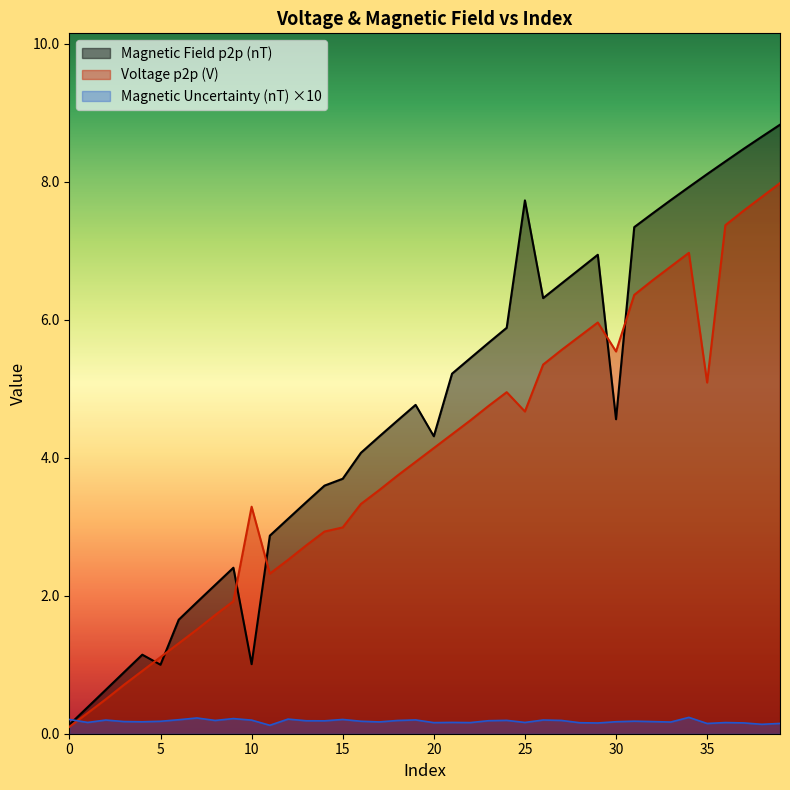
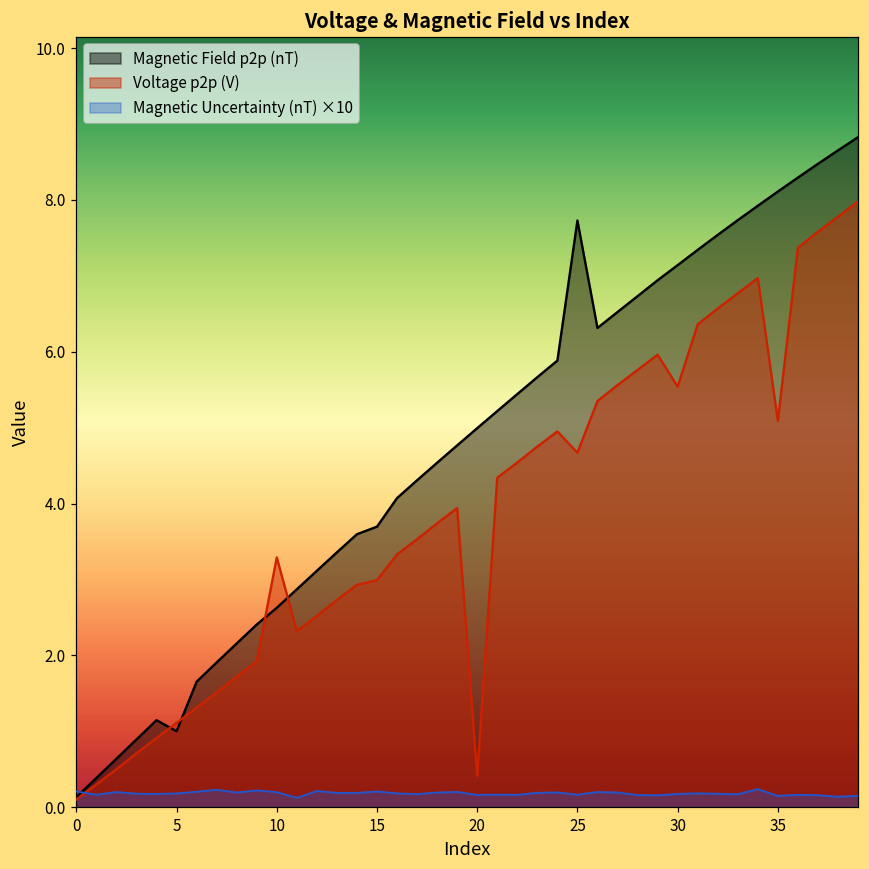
Magnetic Field p2p (nT), 10: 1.0 -> 2.6
Magnetic Field p2p (nT), 20: 4.3 -> 5.0
Voltage p2p (V), 20: 4.1 -> 0.4
Magnetic Field p2p (nT), 30: 4.6 -> 7.1
